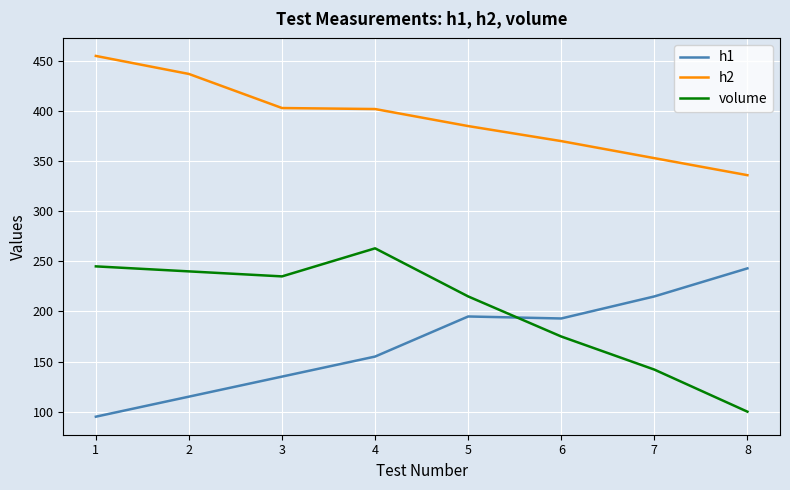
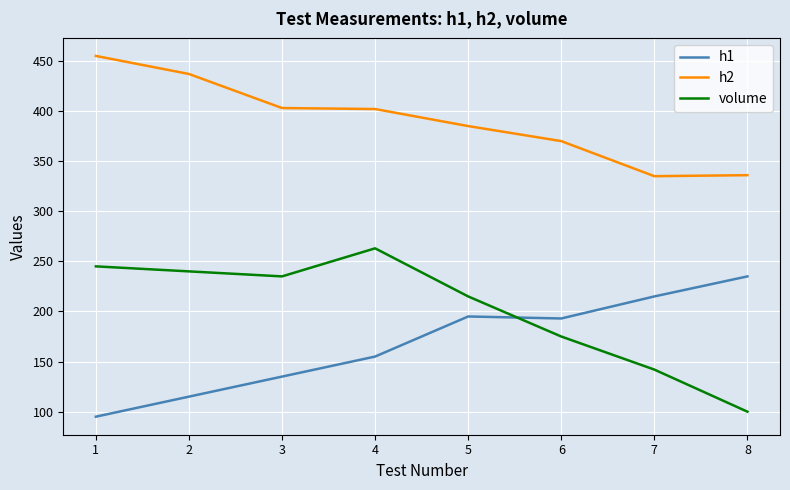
h2, 7: 353 -> 335
h1, 8: 243 -> 235
